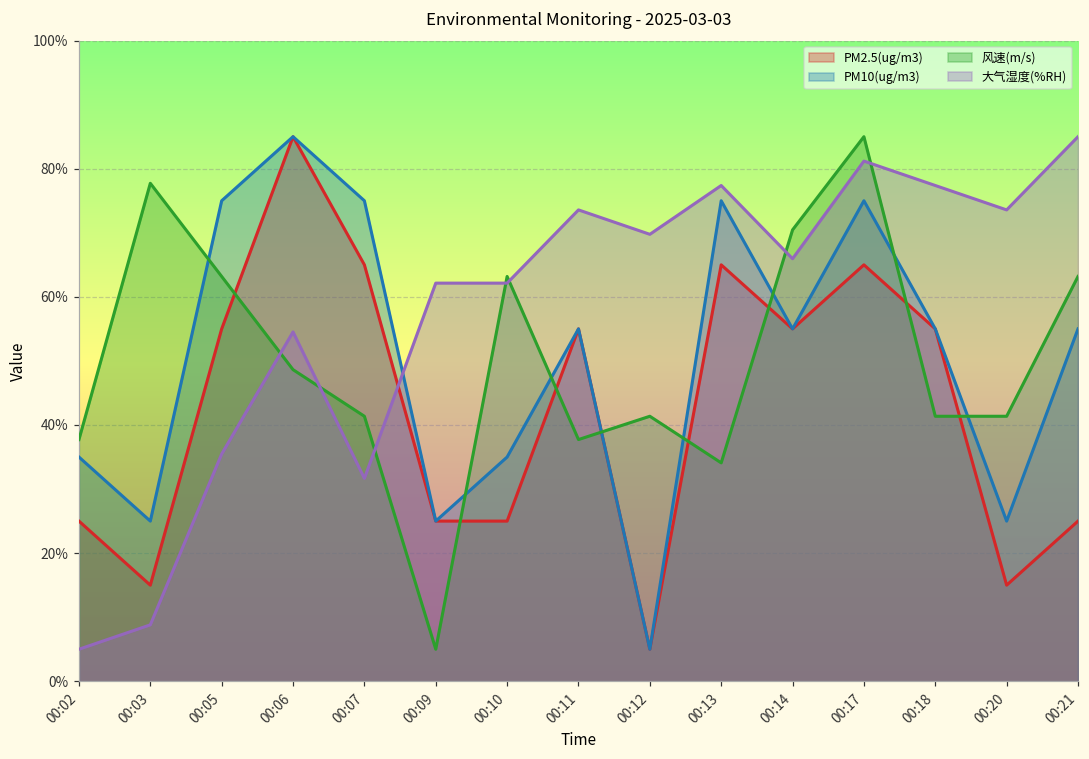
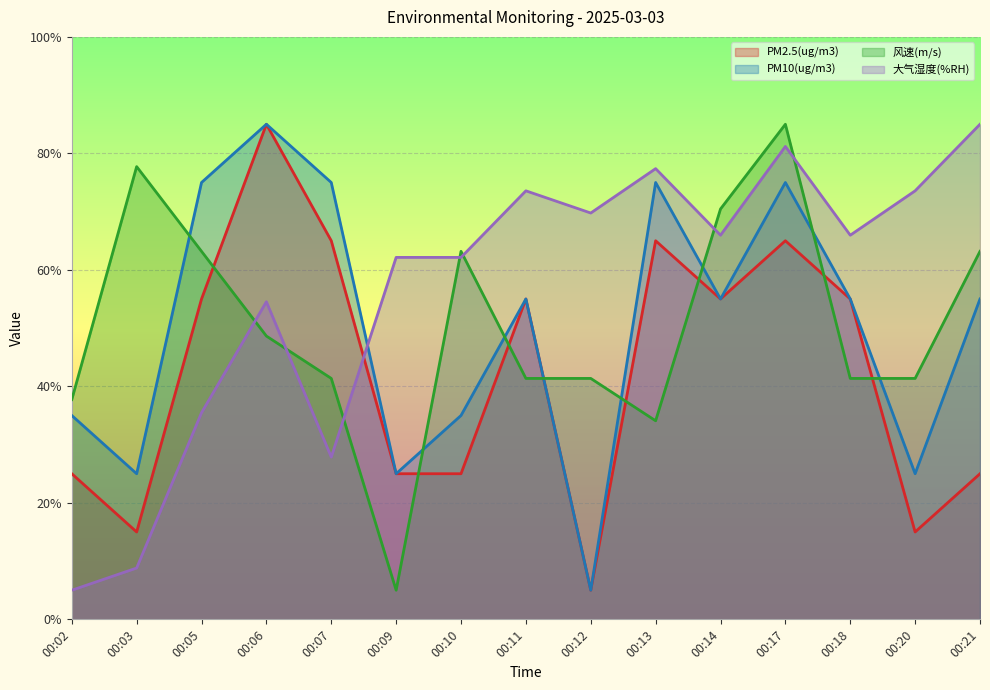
大气湿度(%RH), 00:07: 32% -> 28%
风速(m/s), 00:11: 38% -> 41%
大气湿度(%RH), 00:18: 77% -> 66%
